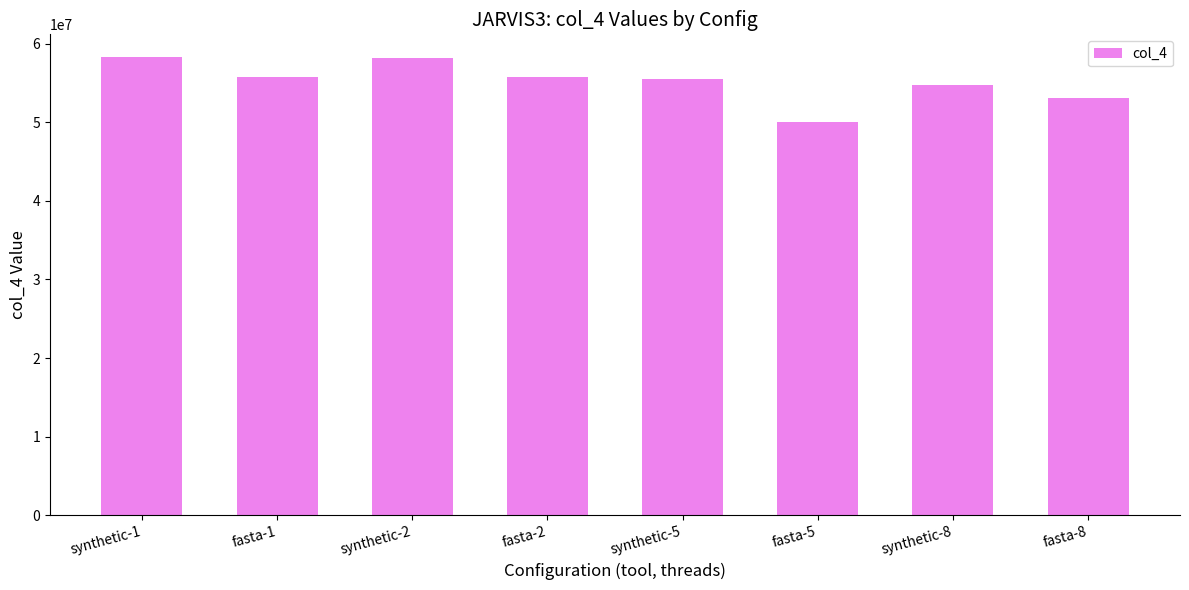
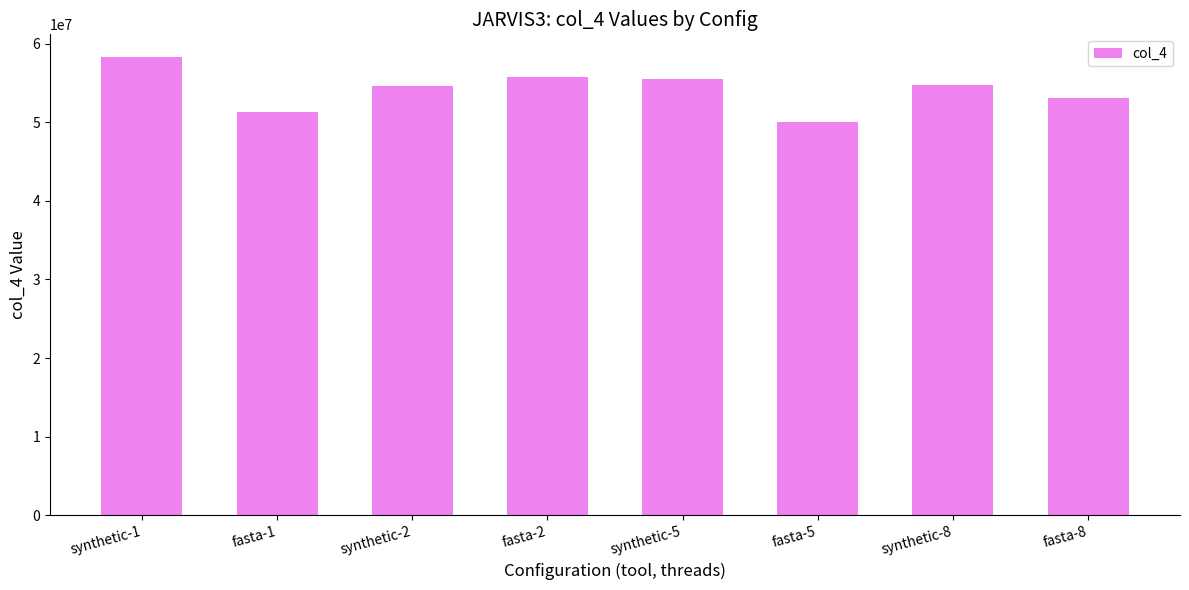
fasta-1: 56000000 -> 51000000
synthetic-2: 58000000 -> 55000000
